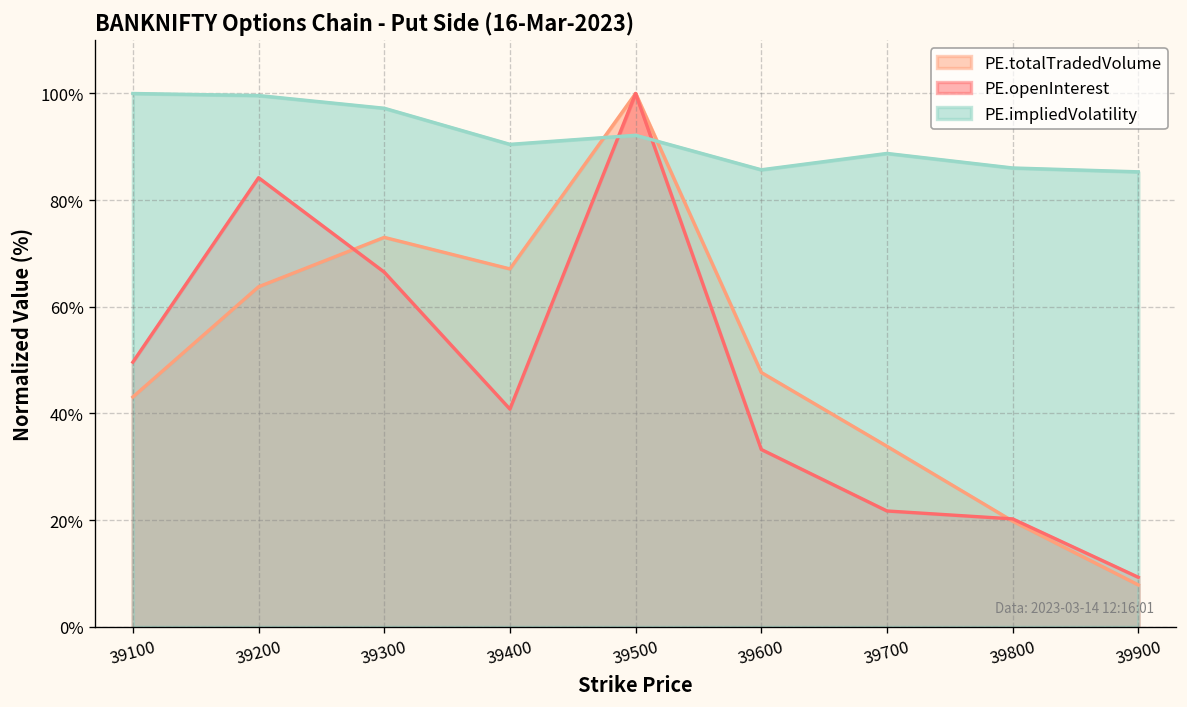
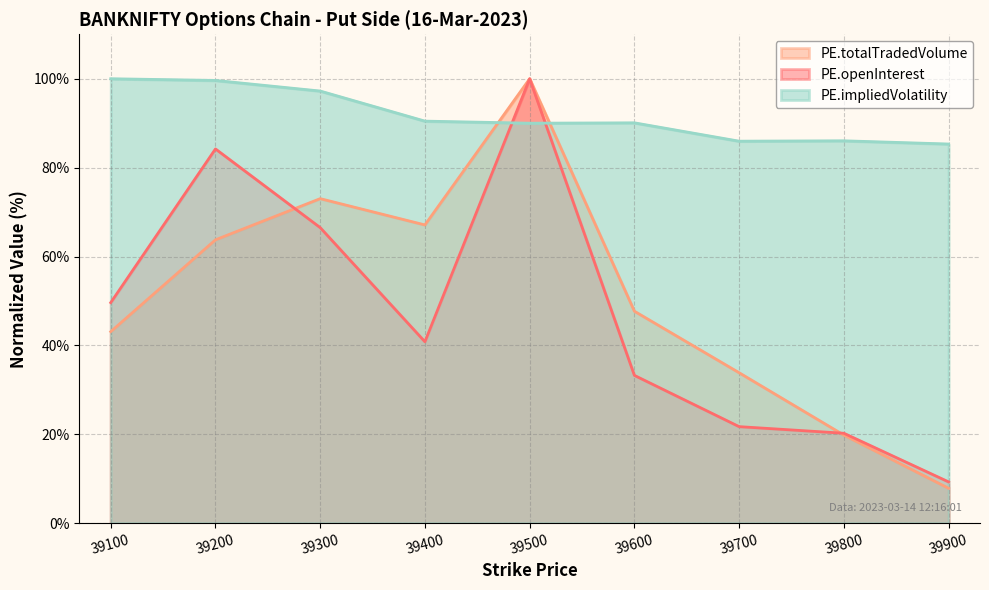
PE.impliedVolatility, 39500: 92% -> 90%
PE.impliedVolatility, 39600: 86% -> 90%
PE.impliedVolatility, 39700: 89% -> 86%
